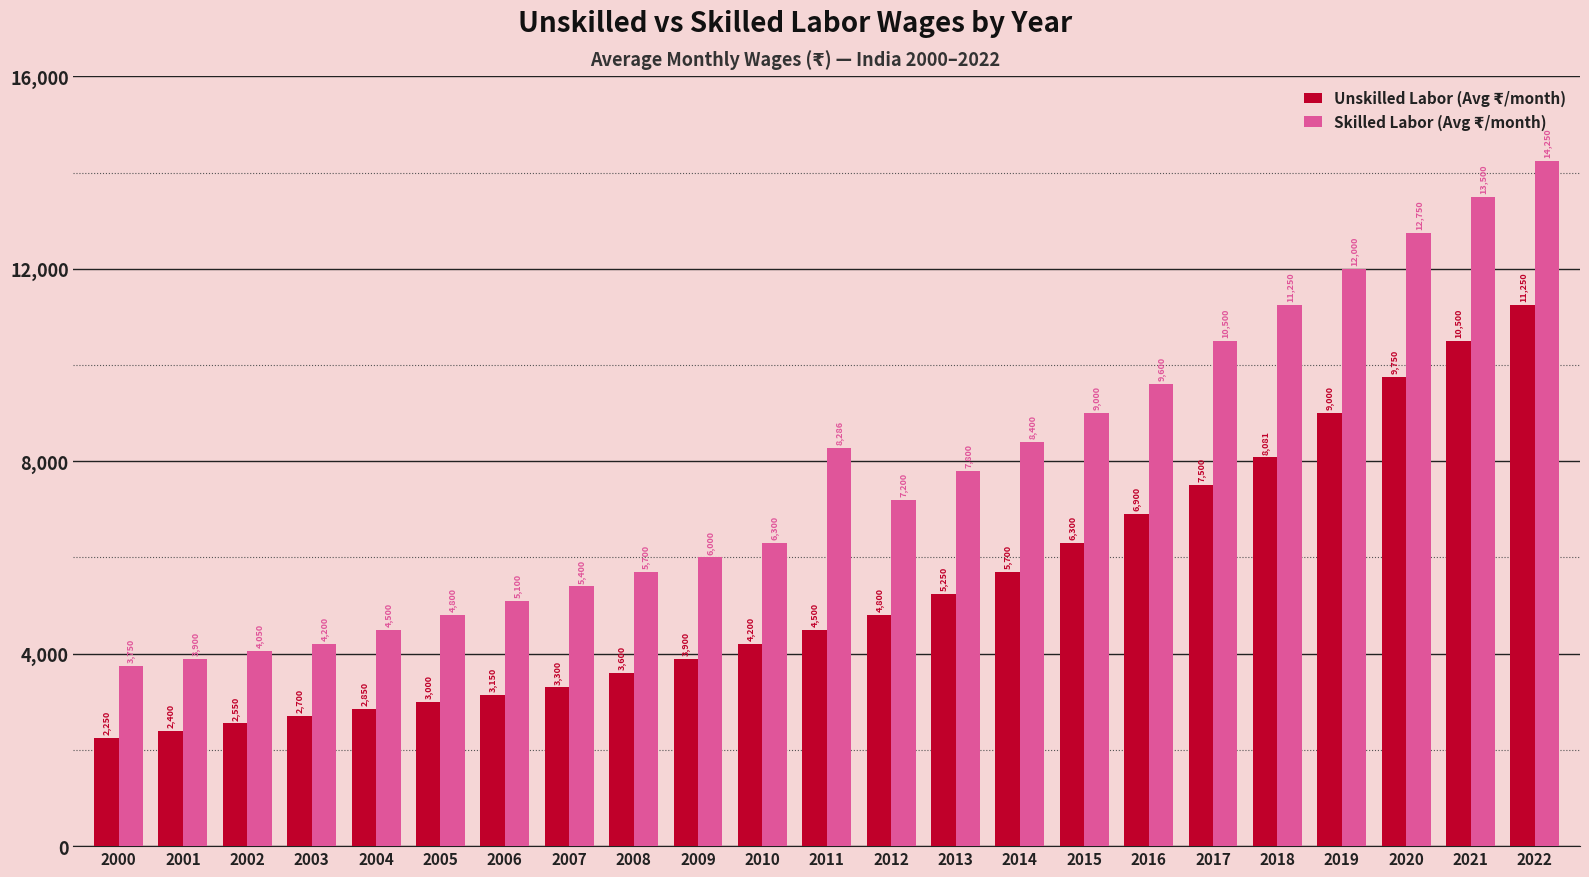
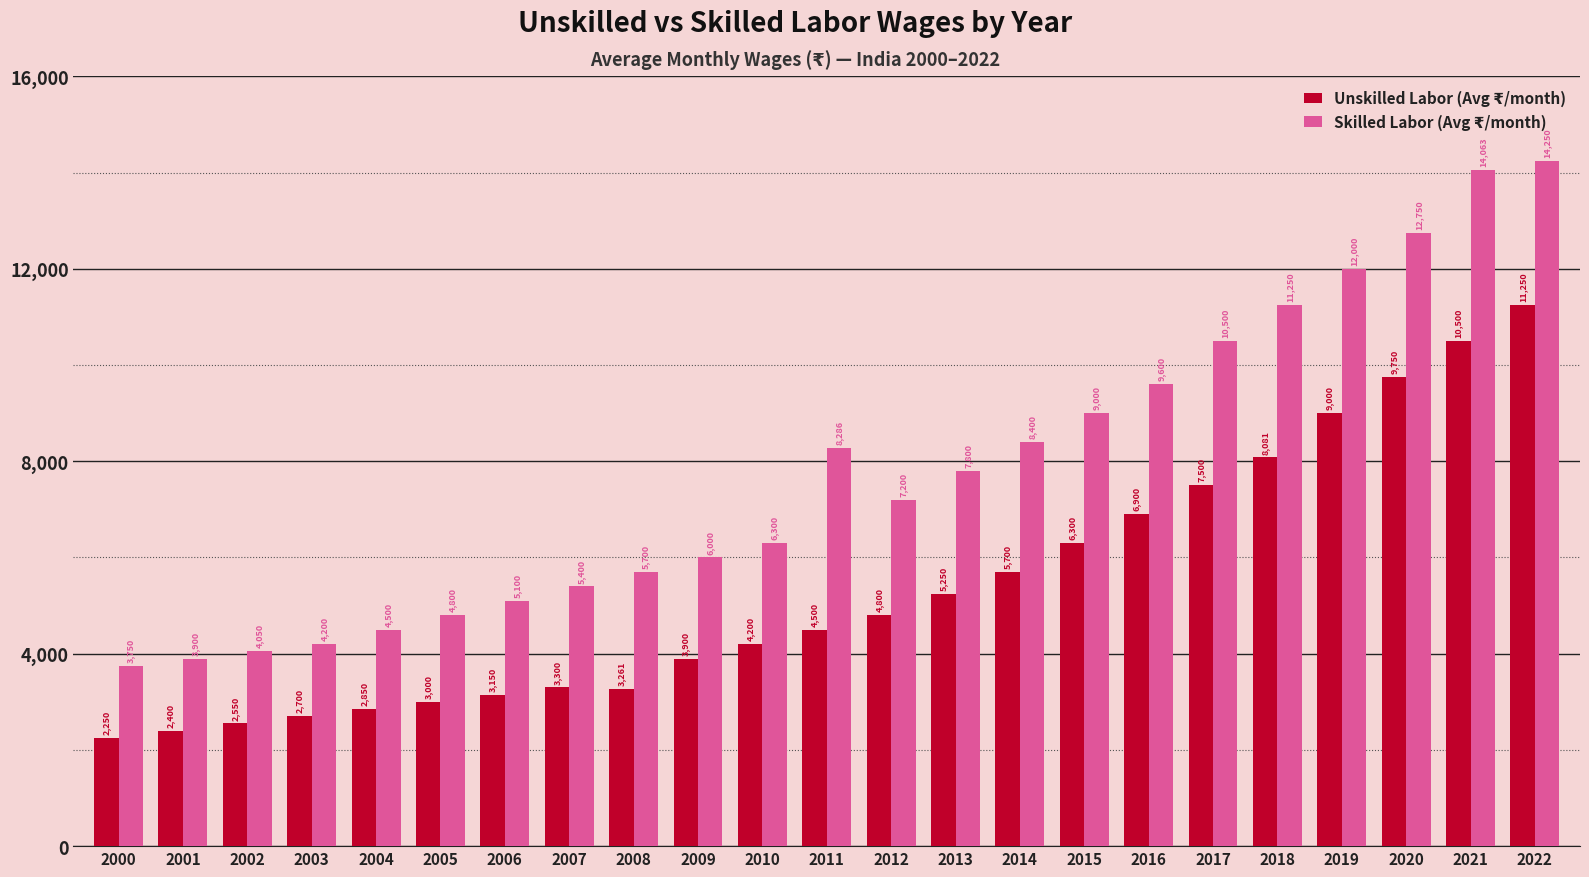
Unskilled Labor (Avg ₹/month), 2008: 3,600 -> 3,261
Skilled Labor (Avg ₹/month), 2021: 13,500 -> 14,063
